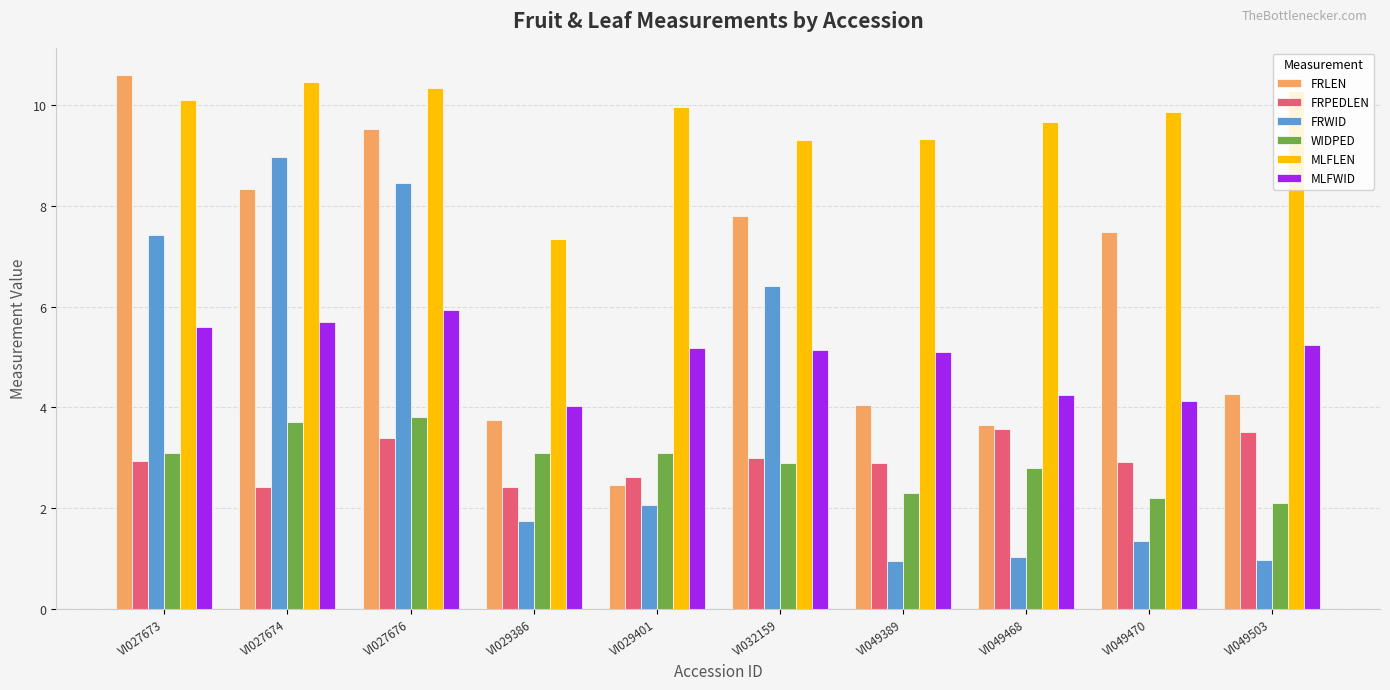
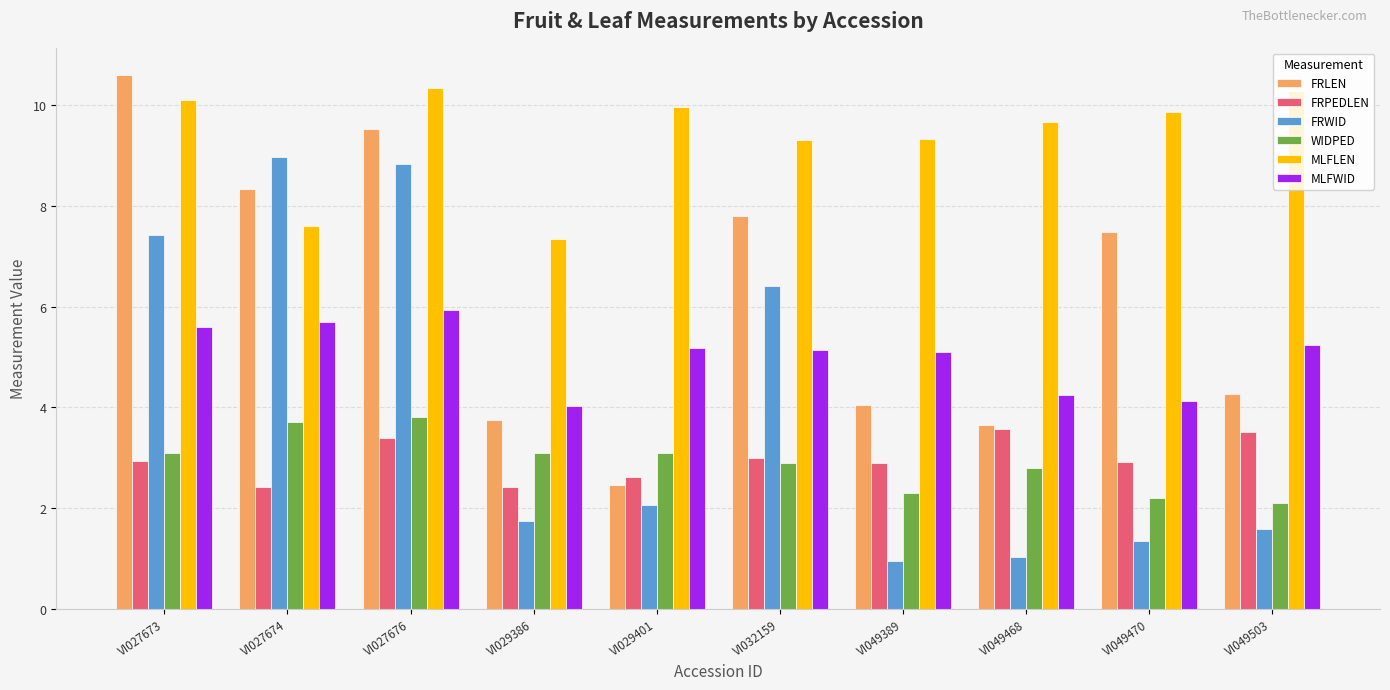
MLFLEN, VI027674: 10.5 -> 7.6
FRWID, VI027676: 8.5 -> 8.8
FRWID, VI049503: 1.0 -> 1.6
